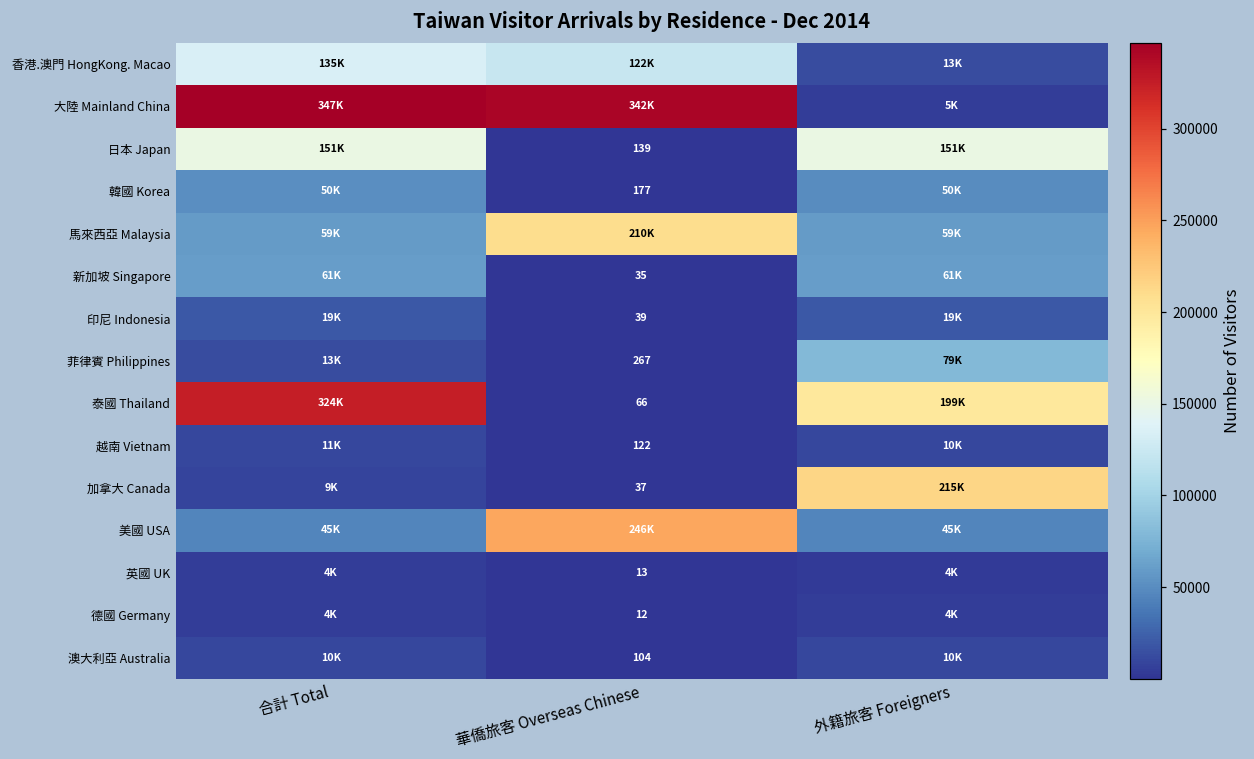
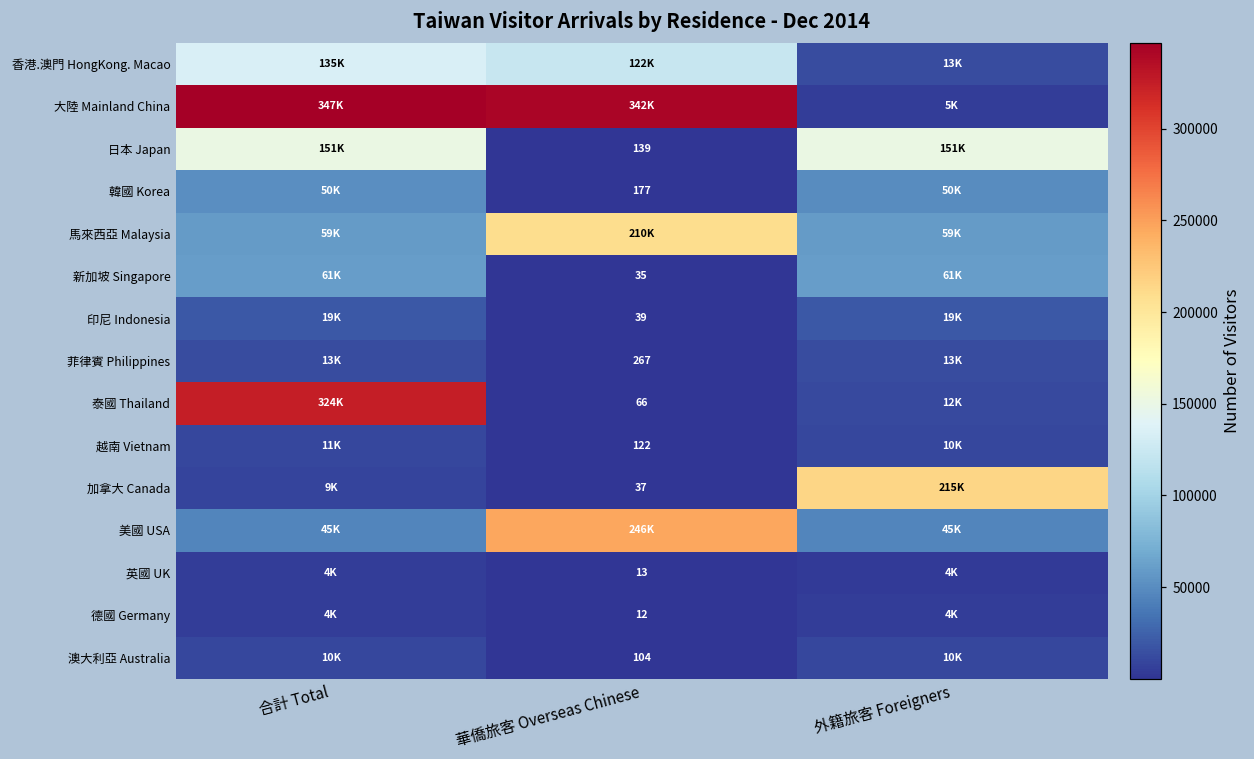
菲律賓 Philippines, 外籍旅客 Foreigners: 79K -> 13K
泰國 Thailand, 外籍旅客 Foreigners: 199K -> 12K
